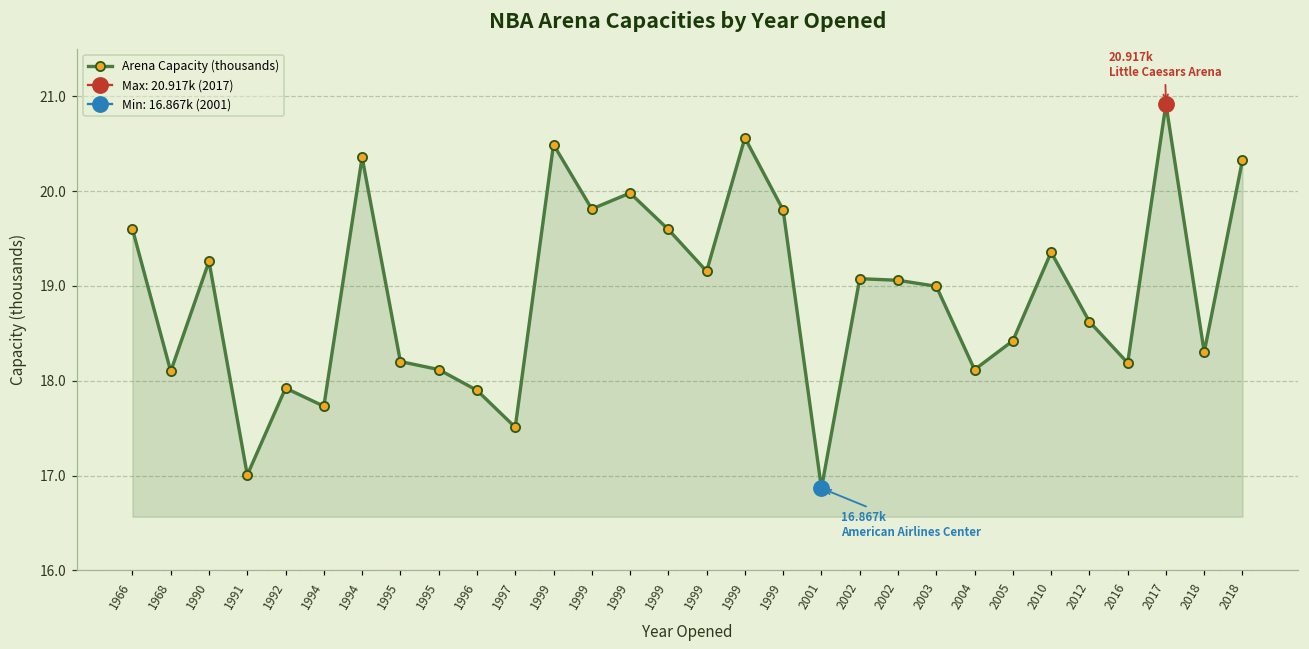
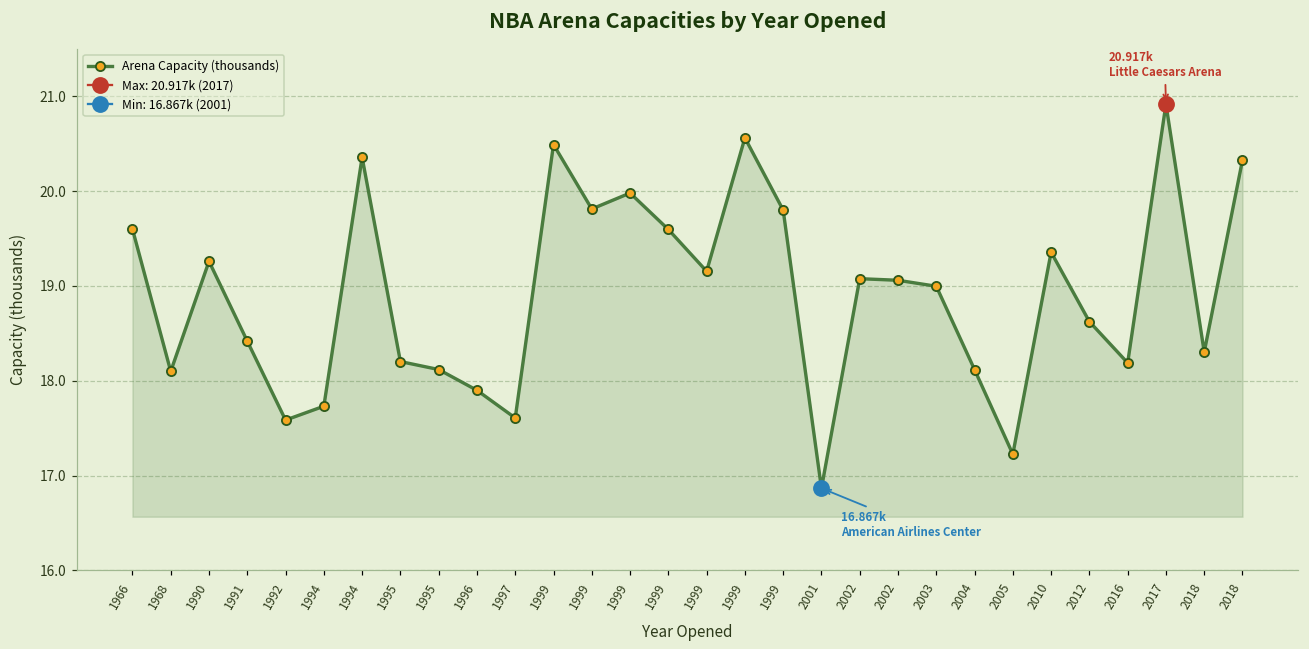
Arena Capacity (thousands), 1991: 17.0 -> 18.4
Arena Capacity (thousands), 1992: 17.9 -> 17.6
Arena Capacity (thousands), 1997: 17.5 -> 17.6
Arena Capacity (thousands), 2005: 18.4 -> 17.2
